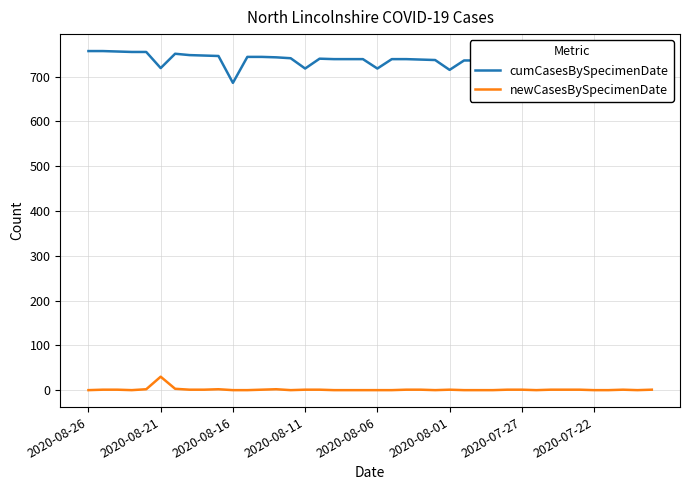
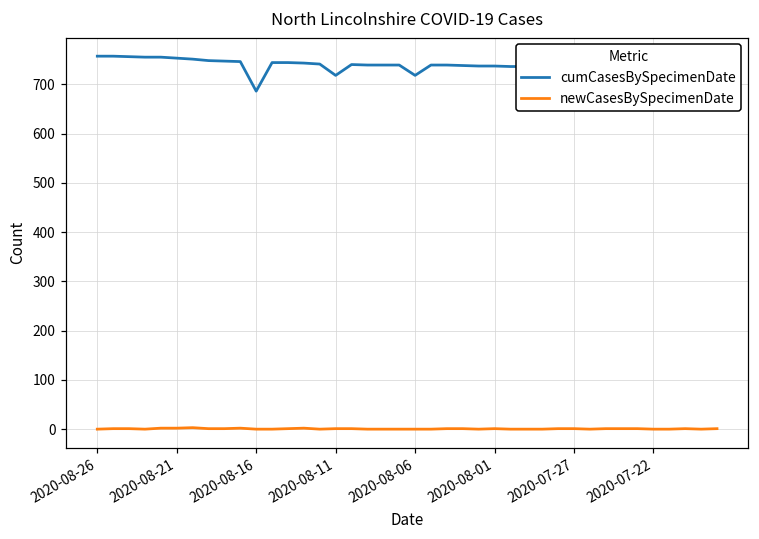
cumCasesBySpecimenDate, 2020-08-21: 720 -> 750
newCasesBySpecimenDate, 2020-08-21: 30 -> 0
cumCasesBySpecimenDate, 2020-08-01: 720 -> 740
